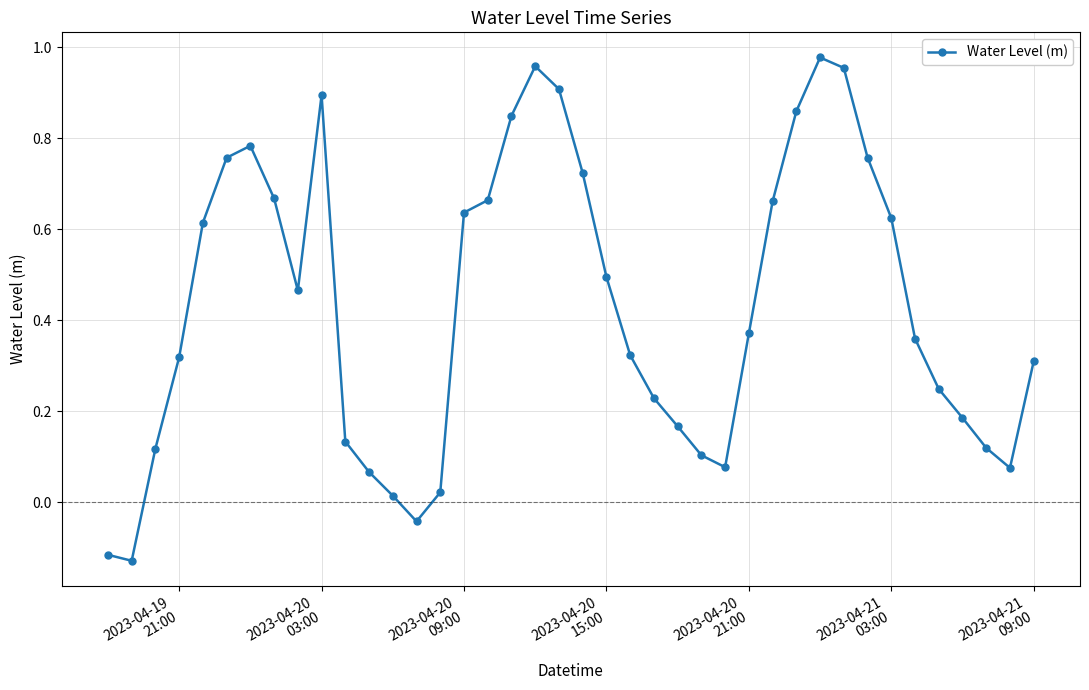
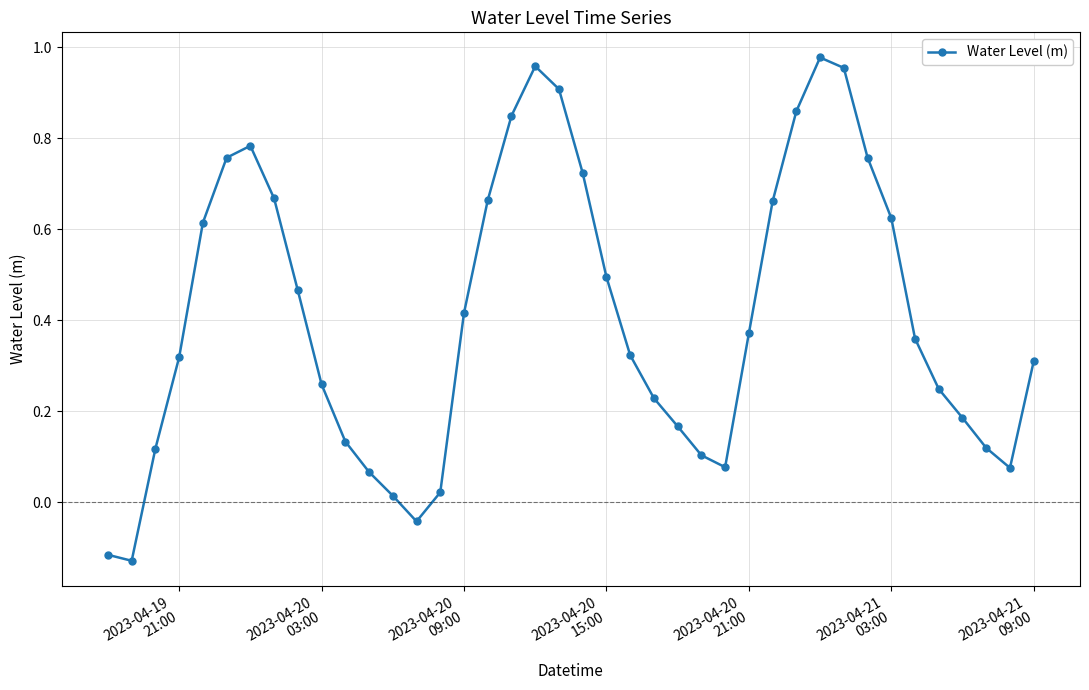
2023-04-20 03:00: 0.90 -> 0.26
2023-04-20 09:00: 0.64 -> 0.42
